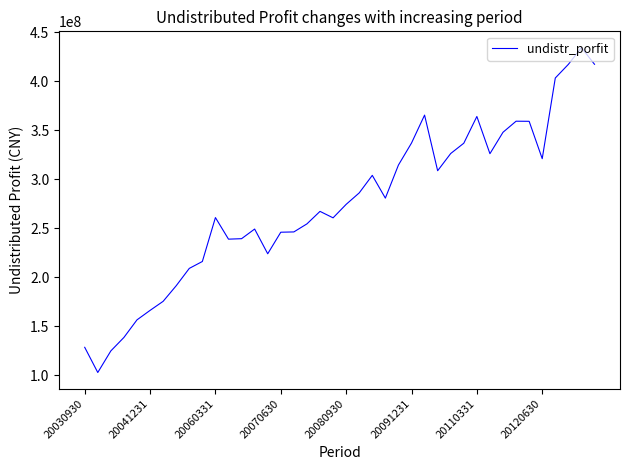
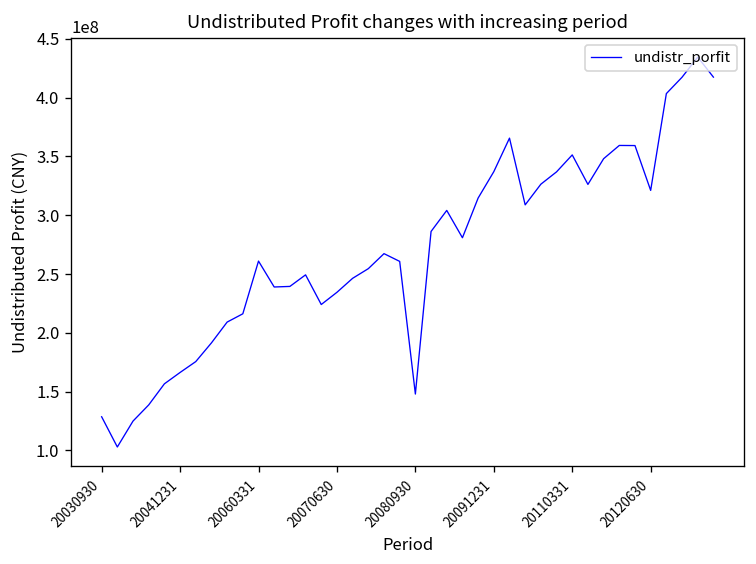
20070630: 250000000 -> 230000000
20080930: 270000000 -> 150000000
20110331: 360000000 -> 350000000
